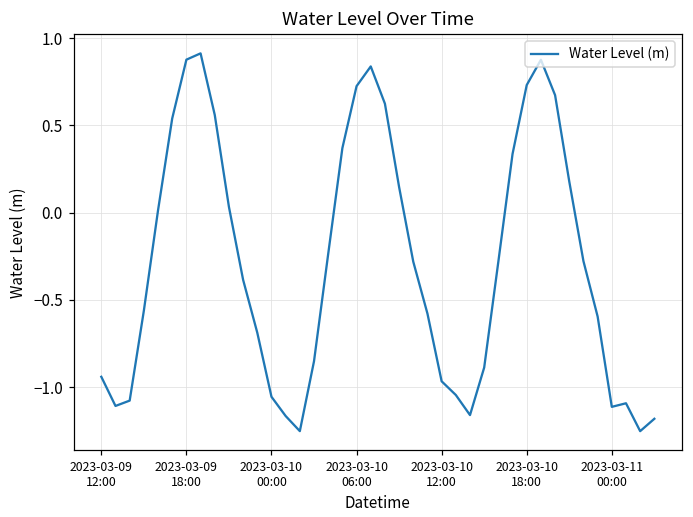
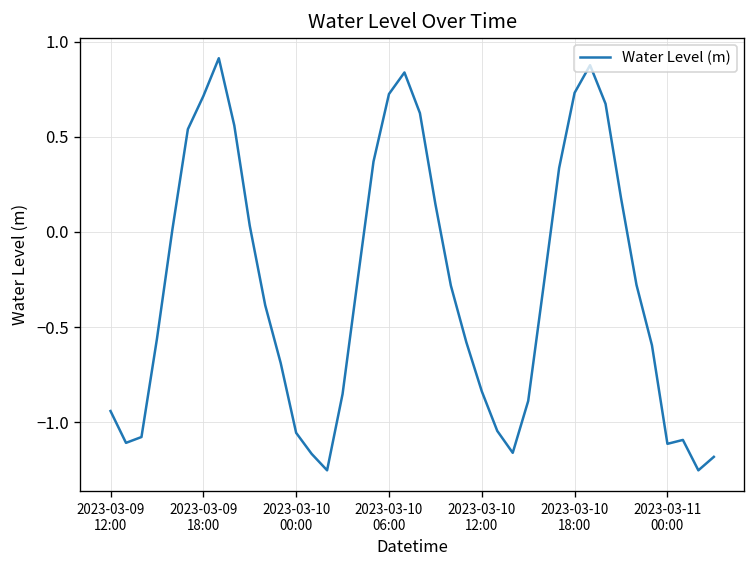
2023-03-09 18:00: 0.88 -> 0.71
2023-03-10 12:00: -0.97 -> -0.84
